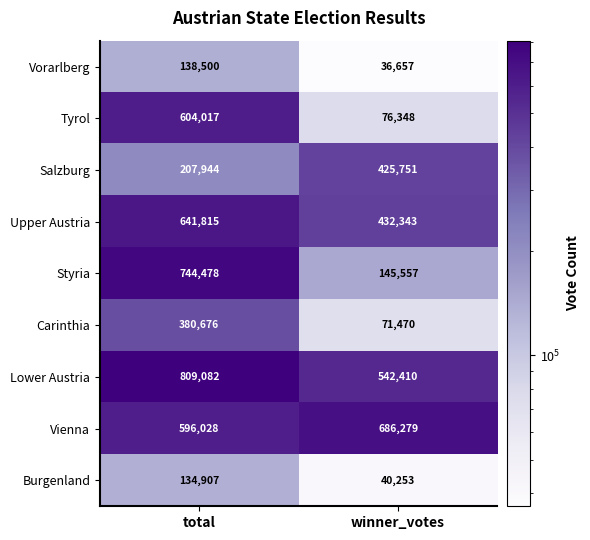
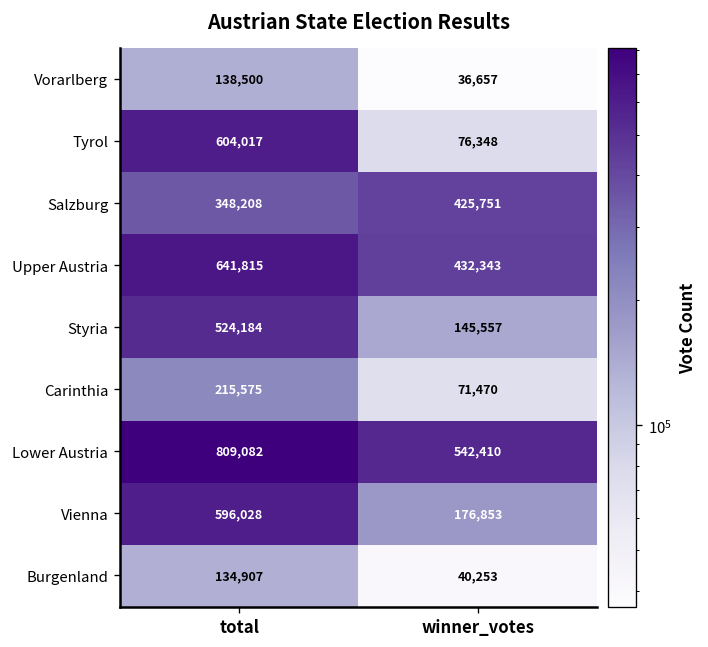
Salzburg, total: 207,944 -> 348,208
Styria, total: 744,478 -> 524,184
Carinthia, total: 380,676 -> 215,575
Vienna, winner_votes: 686,279 -> 176,853
